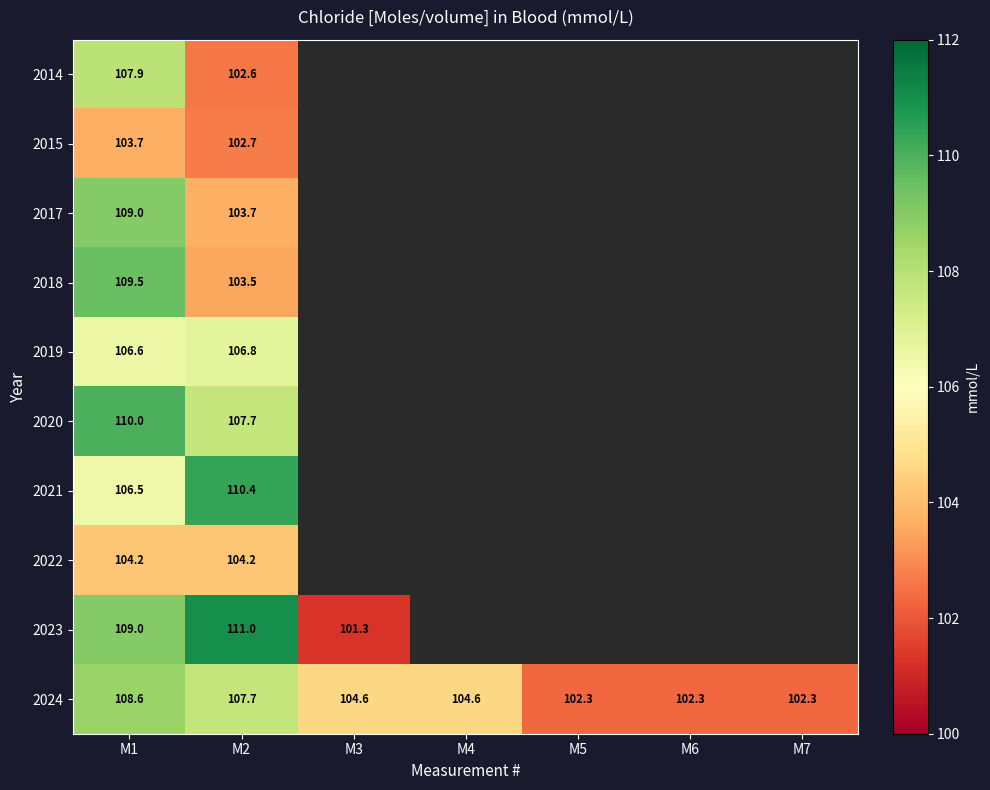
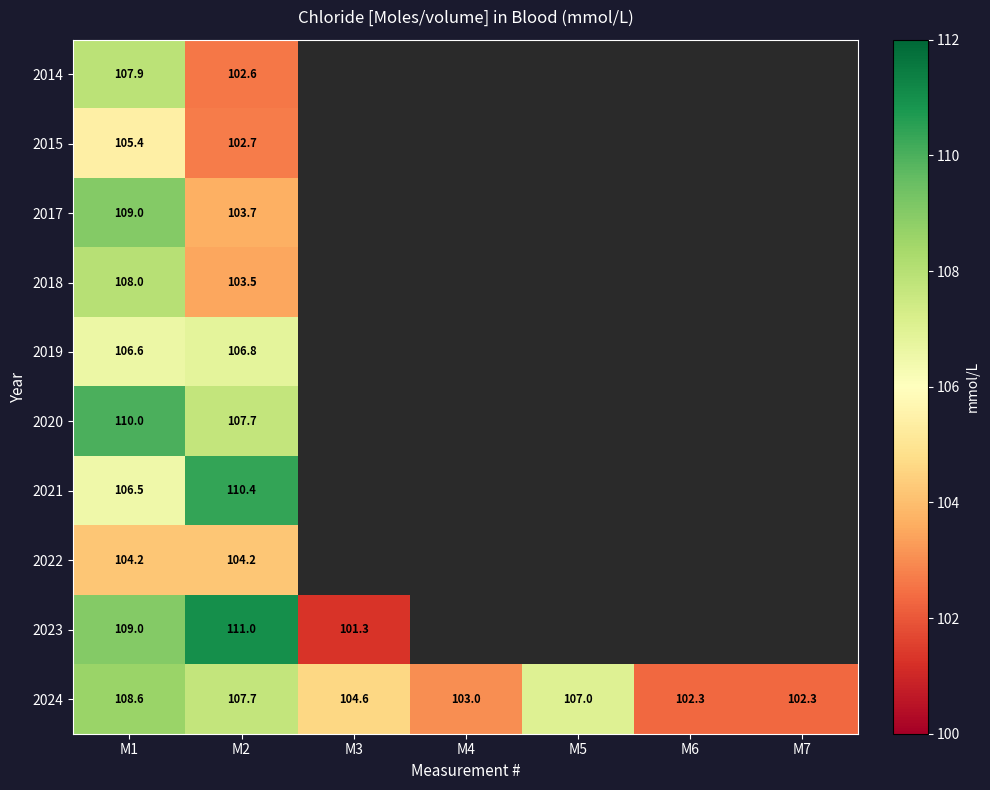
2015, M1: 103.7 -> 105.4
2018, M1: 109.5 -> 108.0
2024, M4: 104.6 -> 103.0
2024, M5: 102.3 -> 107.0
